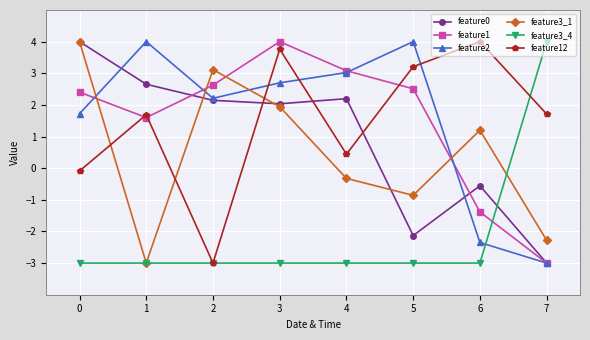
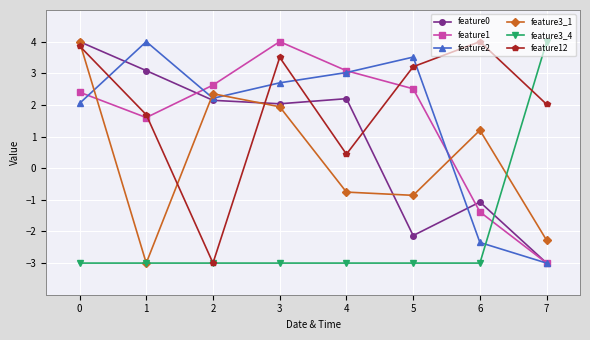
feature2, 0: 1.7 -> 2.0
feature12, 0: -0.1 -> 3.9
feature0, 1: 2.7 -> 3.1
feature3_1, 2: 3.1 -> 2.4
feature12, 3: 3.8 -> 3.5
feature3_1, 4: -0.3 -> -0.8
feature2, 5: 4.0 -> 3.5
feature0, 6: -0.6 -> -1.1
feature12, 7: 1.7 -> 2.0
